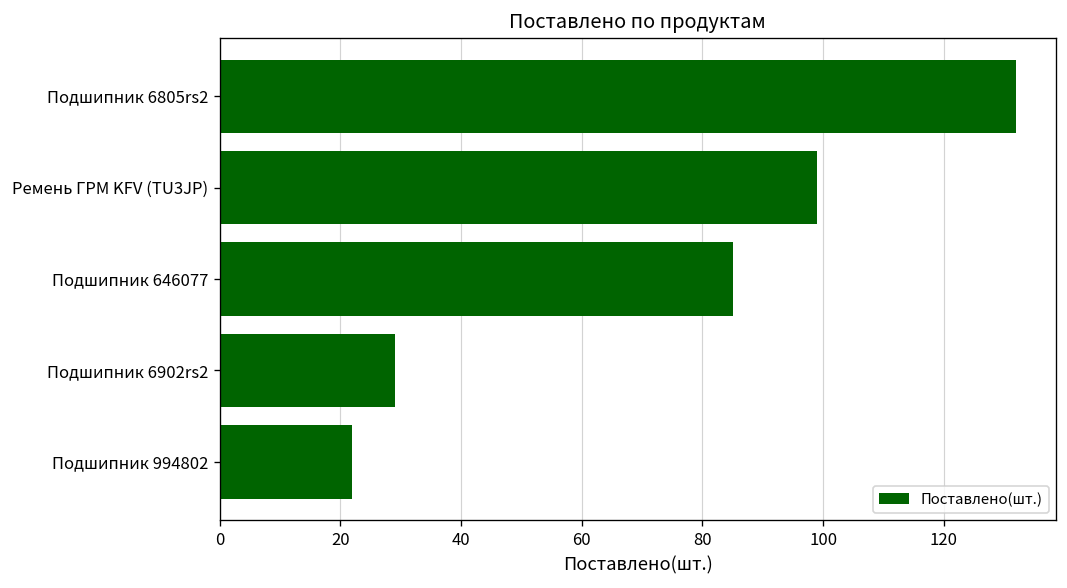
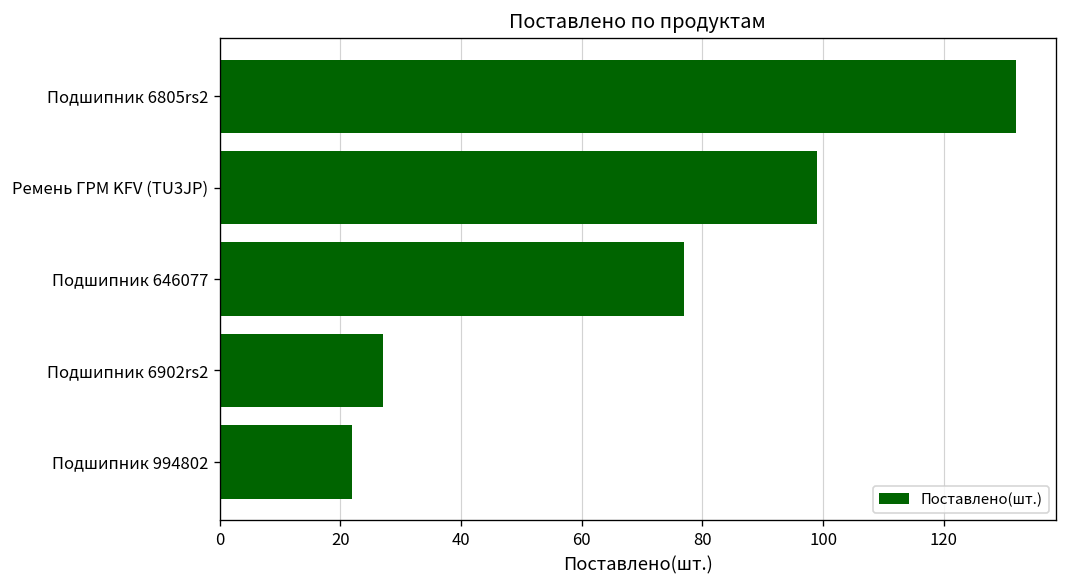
Подшипник 646077: 85 -> 77
Подшипник 6902rs2: 29 -> 27
